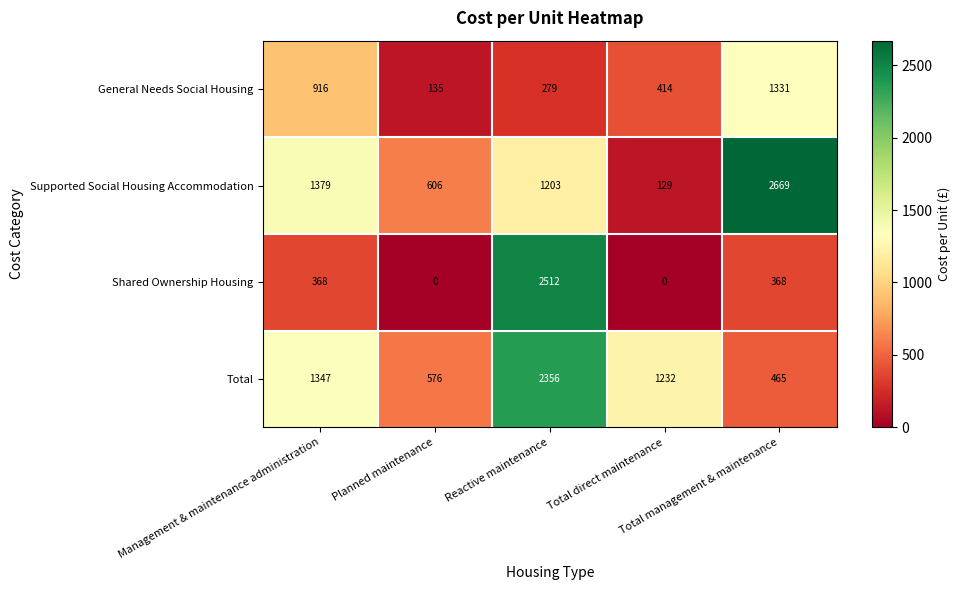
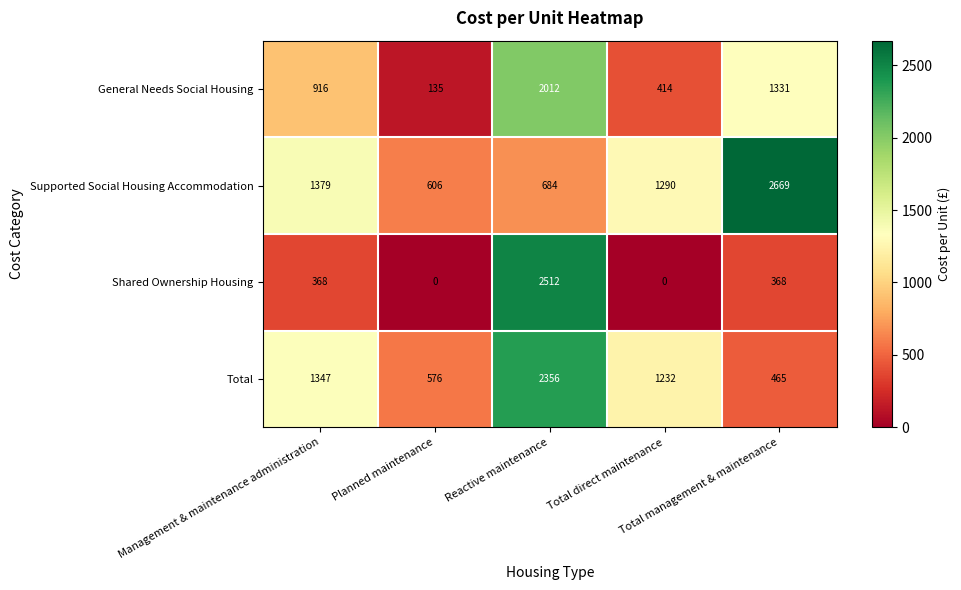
General Needs Social Housing, Reactive maintenance: 279 -> 2012
Supported Social Housing Accommodation, Reactive maintenance: 1203 -> 684
Supported Social Housing Accommodation, Total direct maintenance: 129 -> 1290
